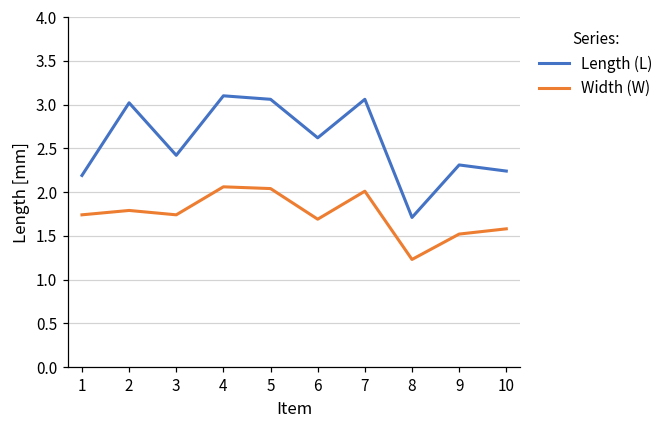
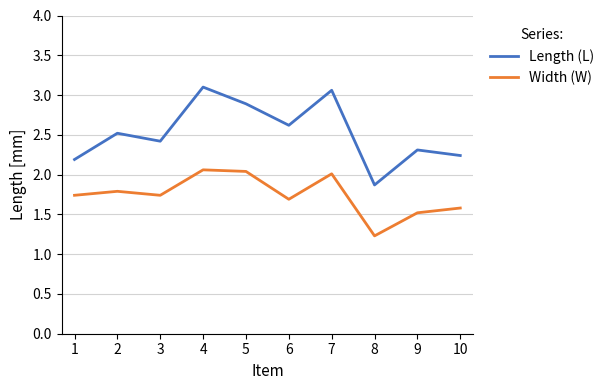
Length (L), 2: 3.0 -> 2.5
Length (L), 5: 3.1 -> 2.9
Length (L), 8: 1.7 -> 1.9
